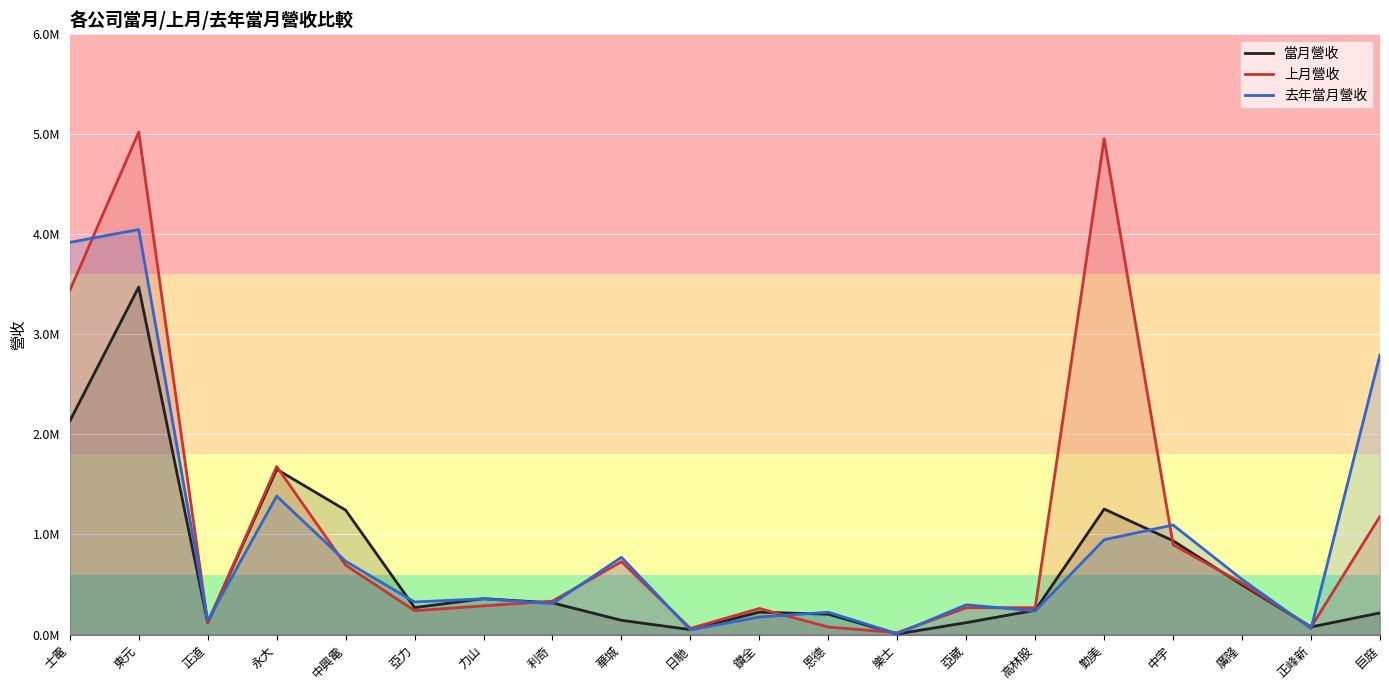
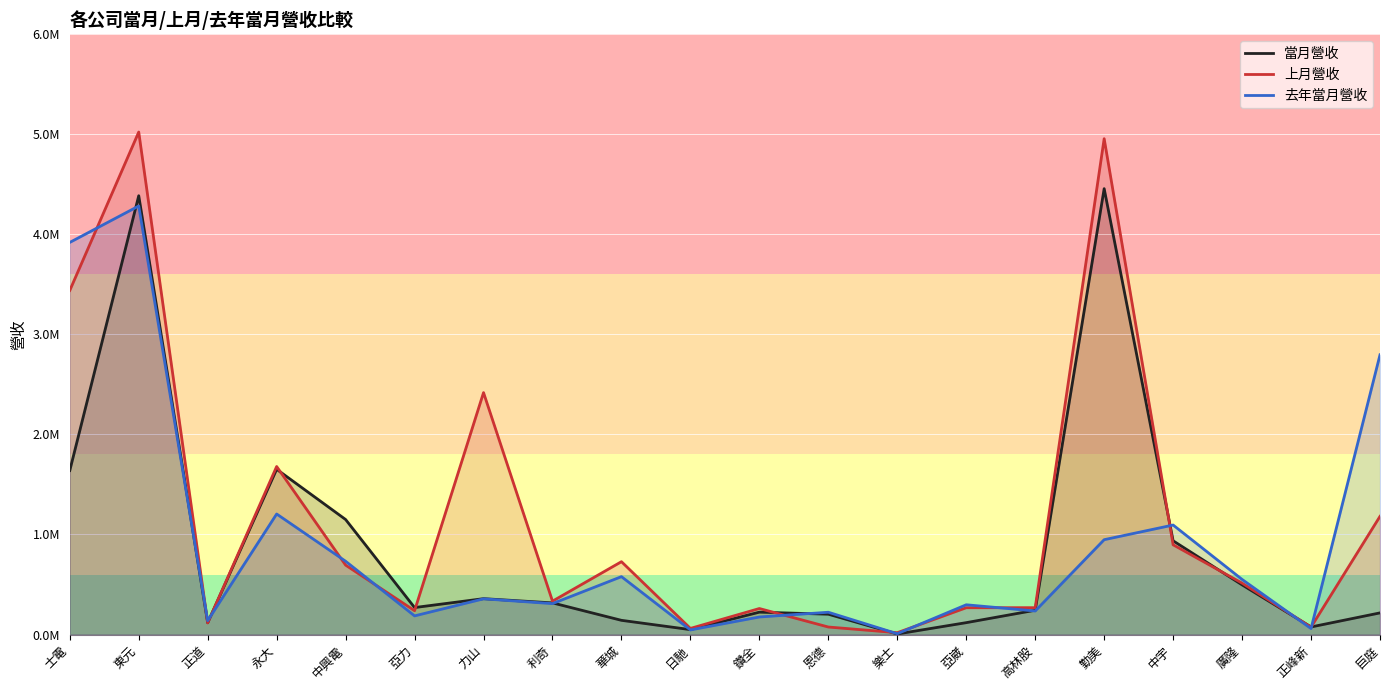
當月營收, 士電: 2130000 -> 1640000
當月營收, 東元: 3470000 -> 4390000
去年當月營收, 東元: 4050000 -> 4280000
去年當月營收, 永大: 1380000 -> 1200000
當月營收, 中興電: 1240000 -> 1150000
去年當月營收, 亞力: 330000 -> 190000
上月營收, 力山: 290000 -> 2420000
去年當月營收, 華城: 770000 -> 580000
當月營收, 勤美: 1250000 -> 4460000
